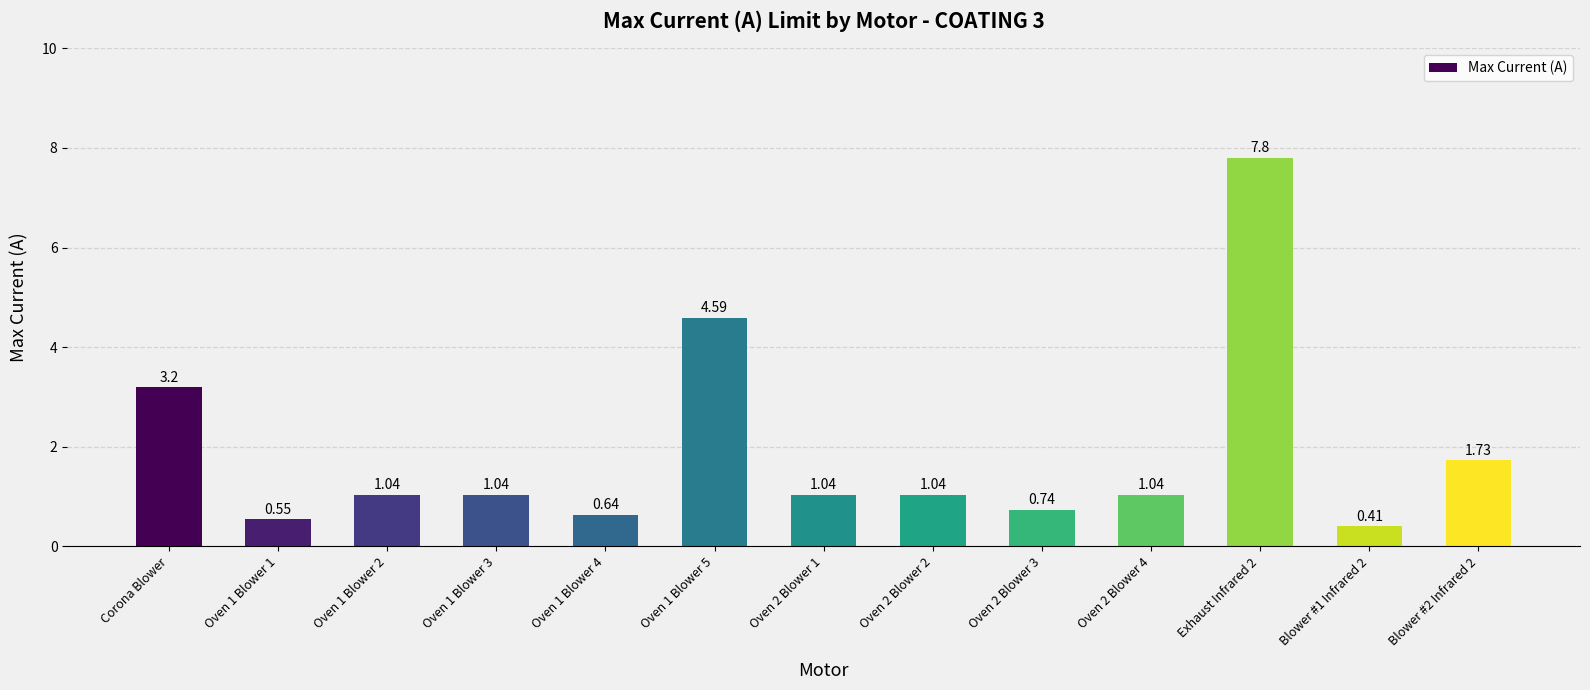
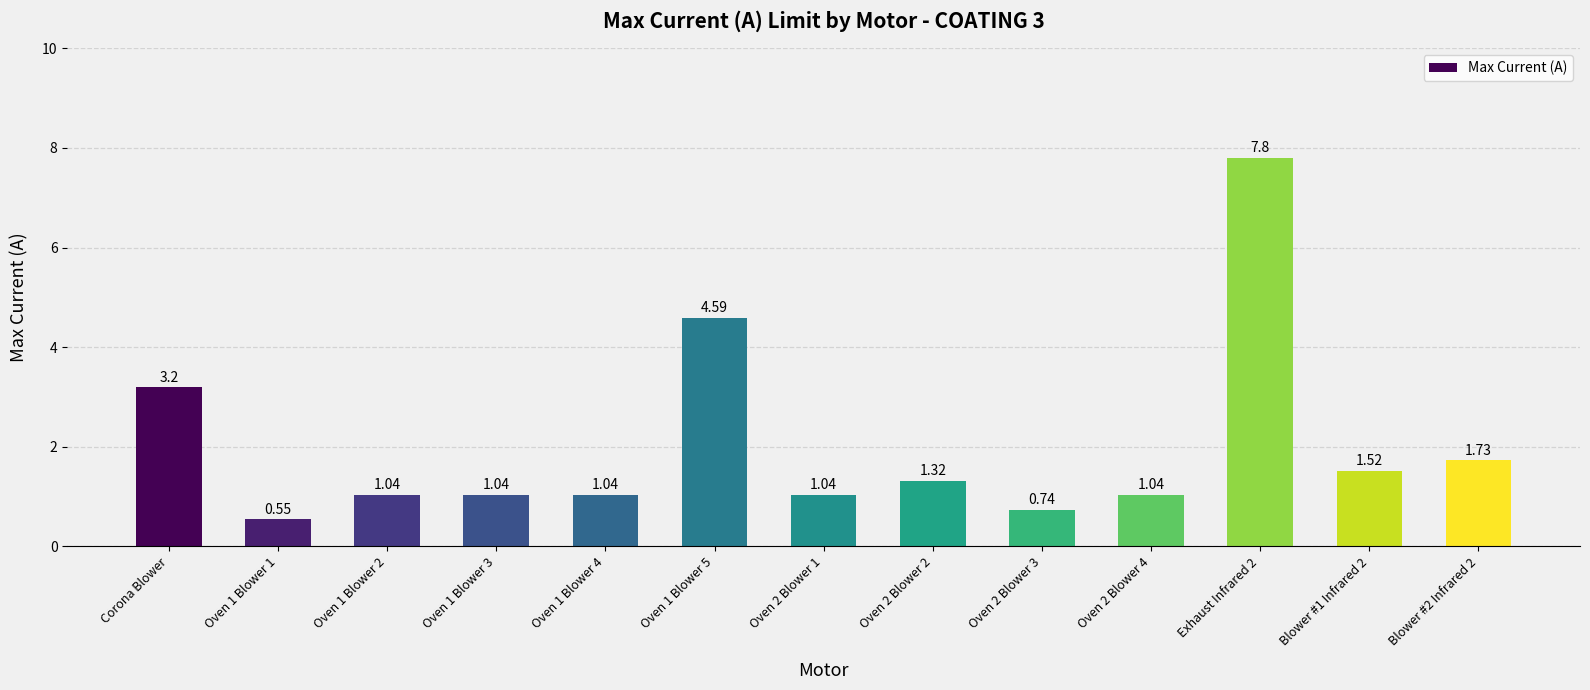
Oven 1 Blower 4: 0.64 -> 1.04
Oven 2 Blower 2: 1.04 -> 1.32
Blower #1 Infrared 2: 0.41 -> 1.52
